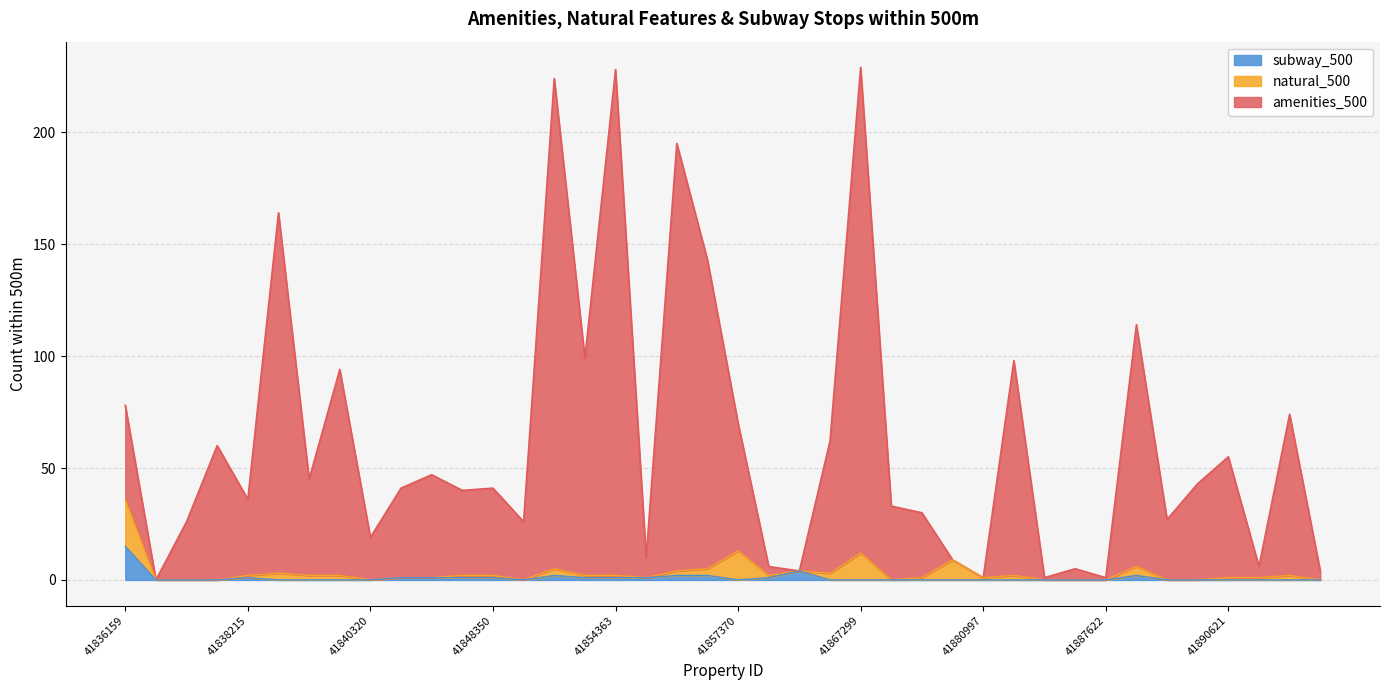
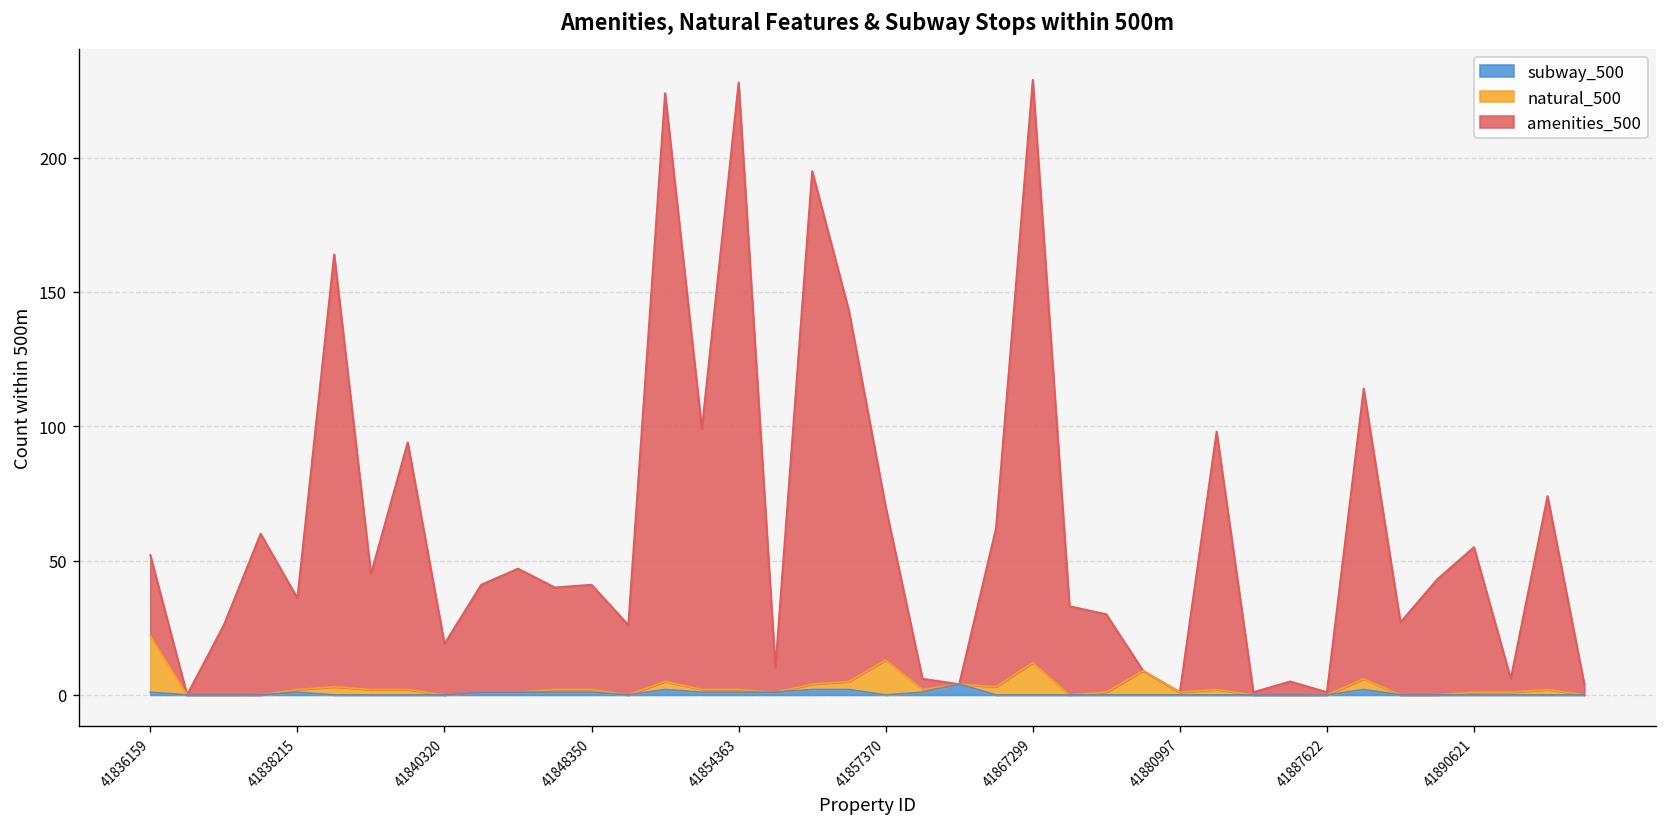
subway_500, 41836159: 15 -> 1
amenities_500, 41836159: 42 -> 30
